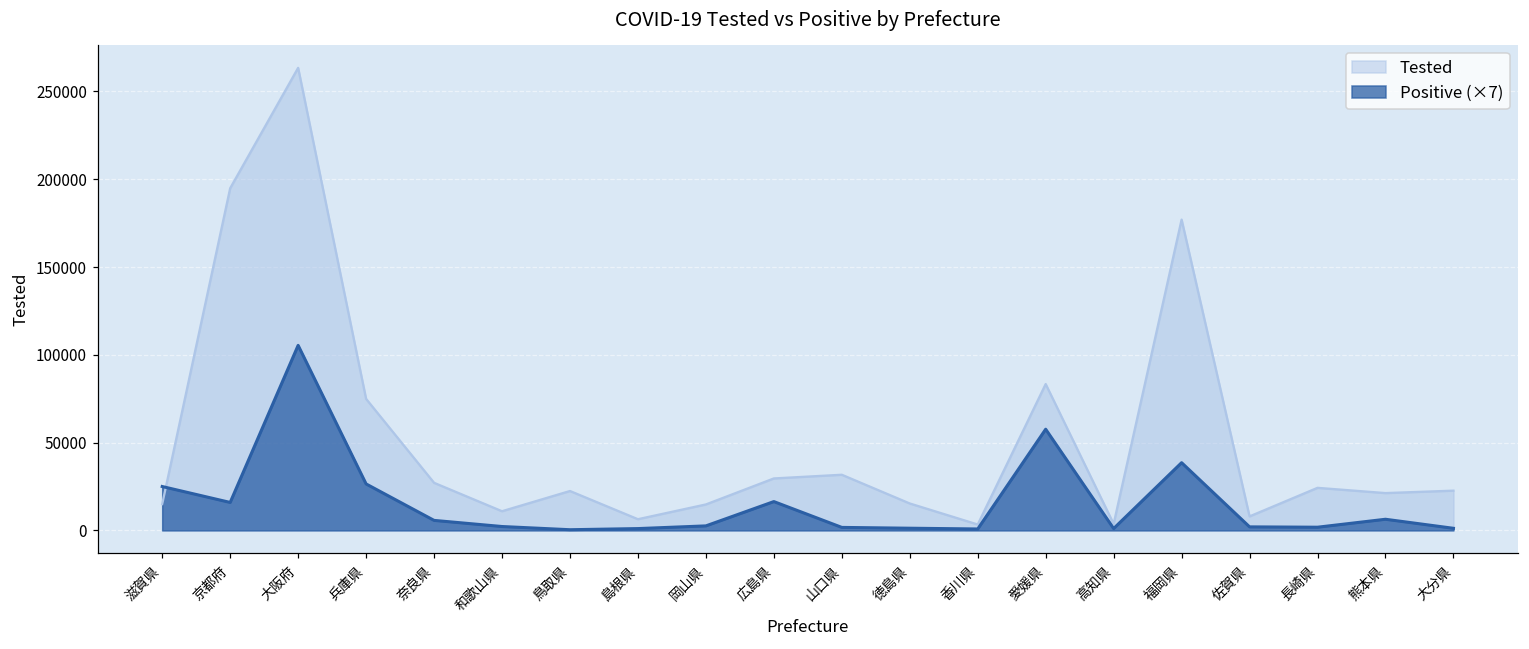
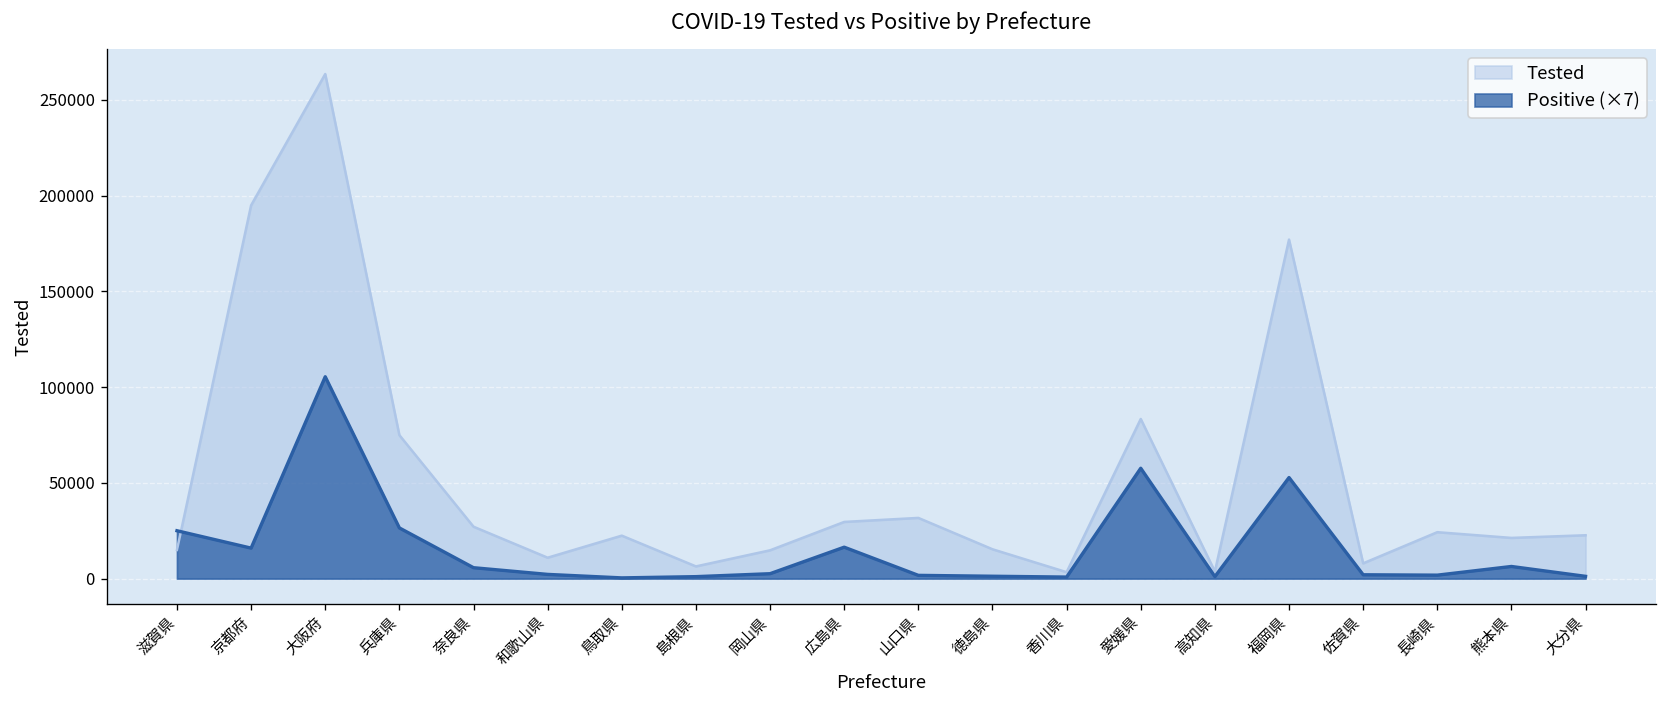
Positive (×7), 福岡県: 39000 -> 53000
